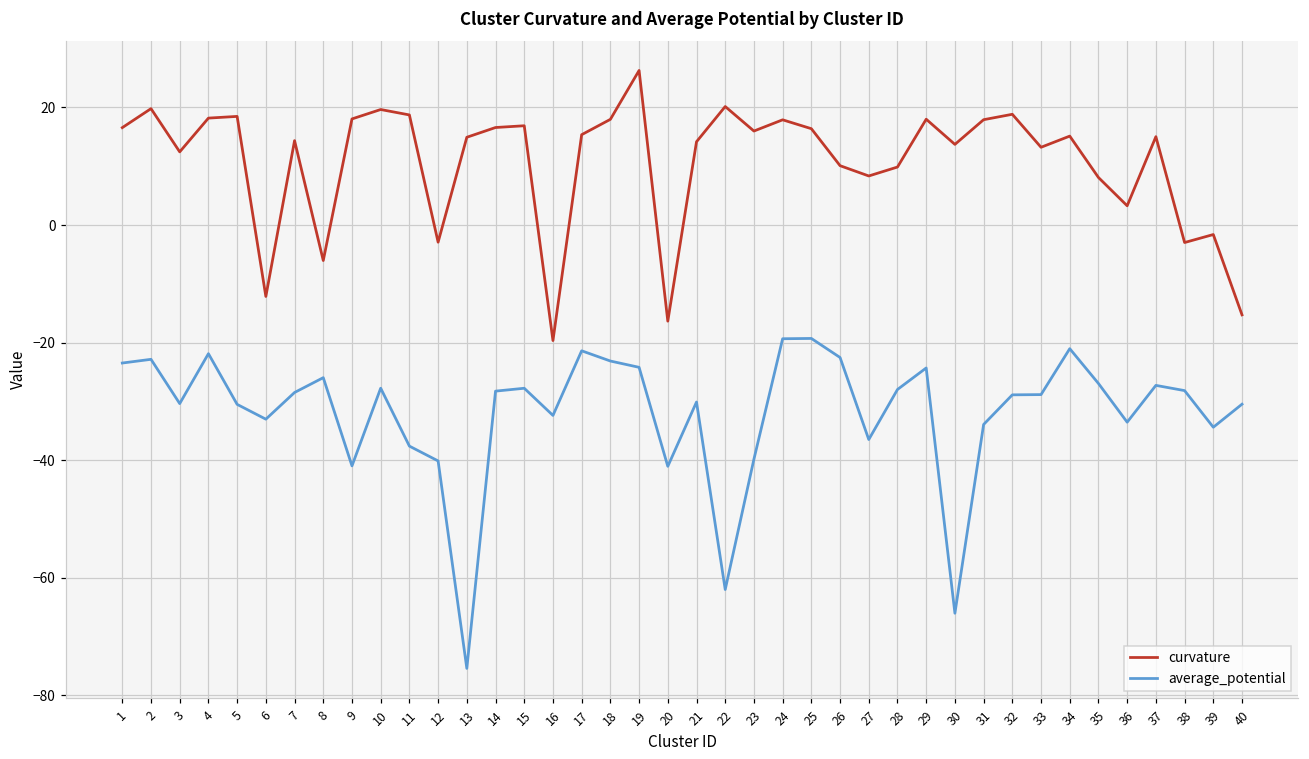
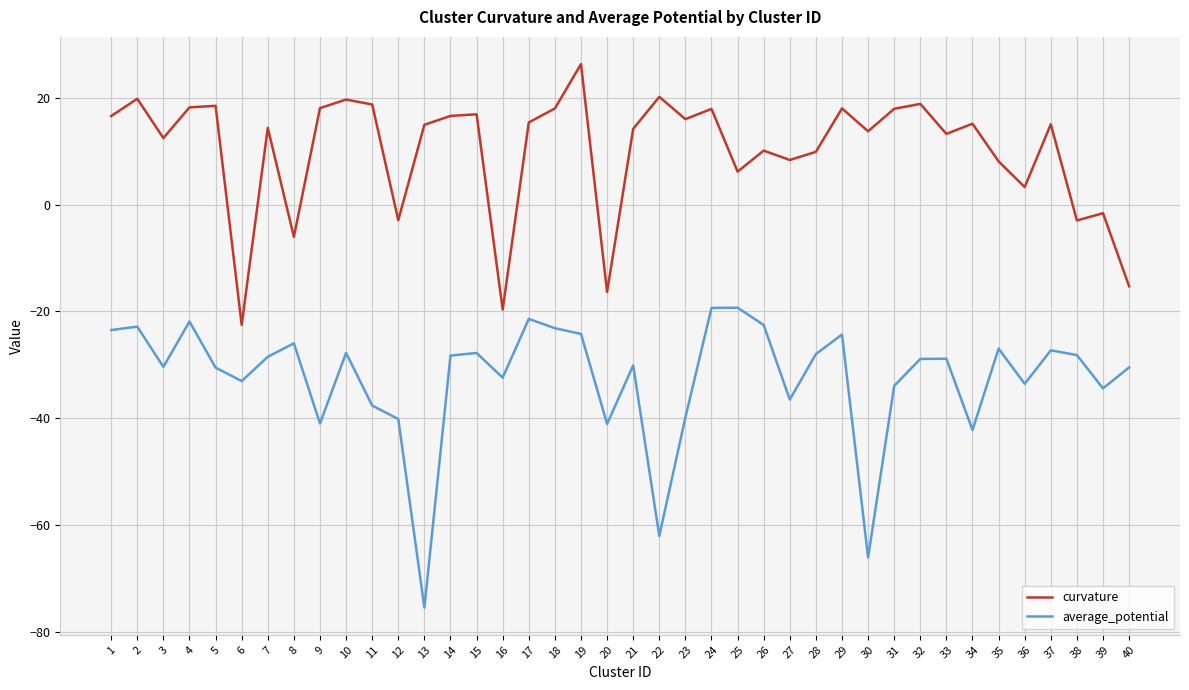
curvature, 6: -12 -> -23
curvature, 25: 16 -> 6
average_potential, 34: -21 -> -42
